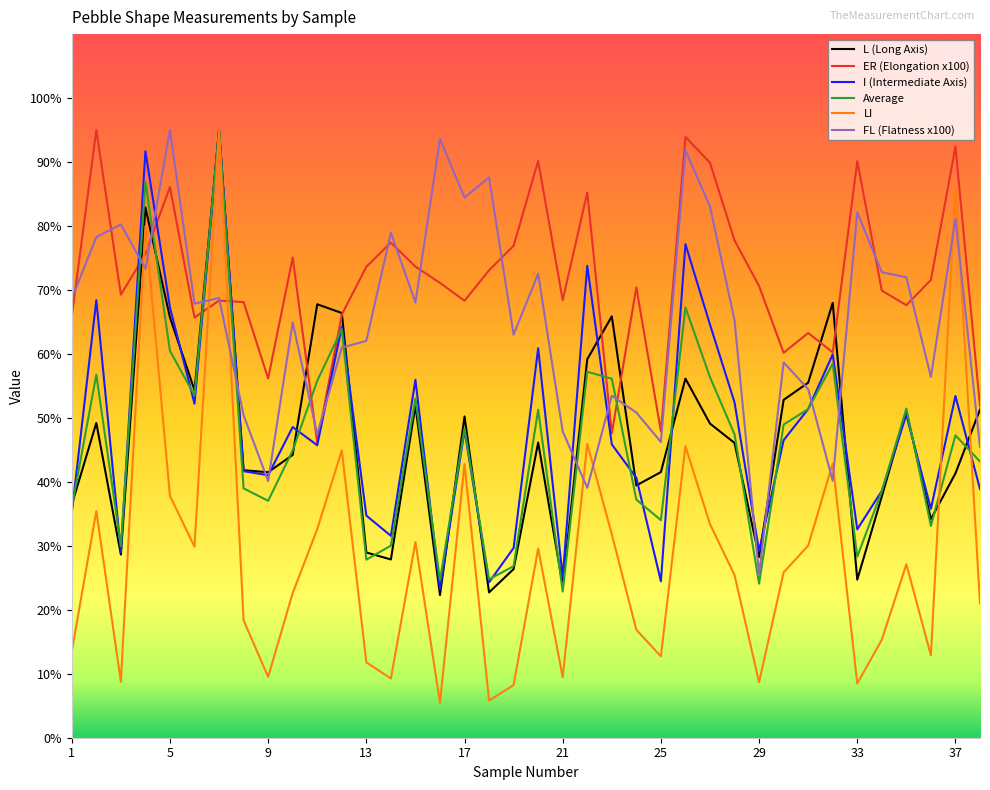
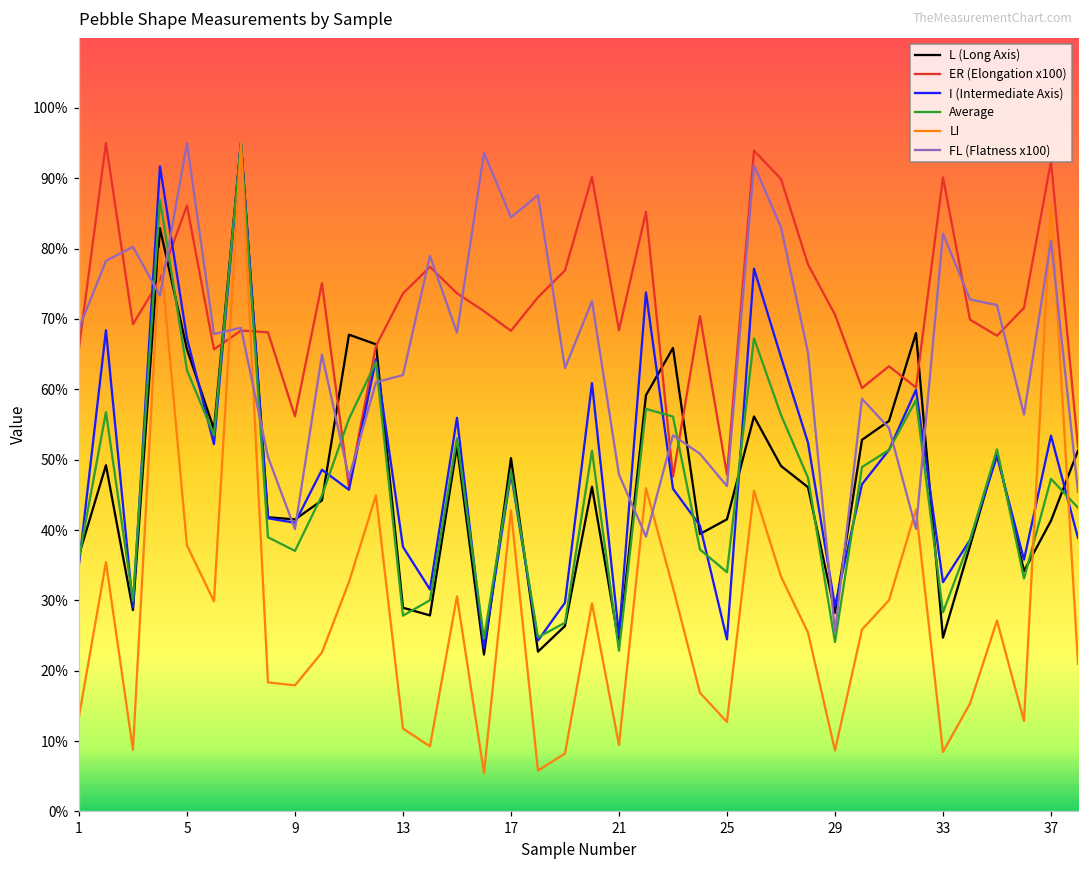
Average, 5: 60% -> 63%
LI, 9: 10% -> 18%
I (Intermediate Axis), 13: 35% -> 38%
